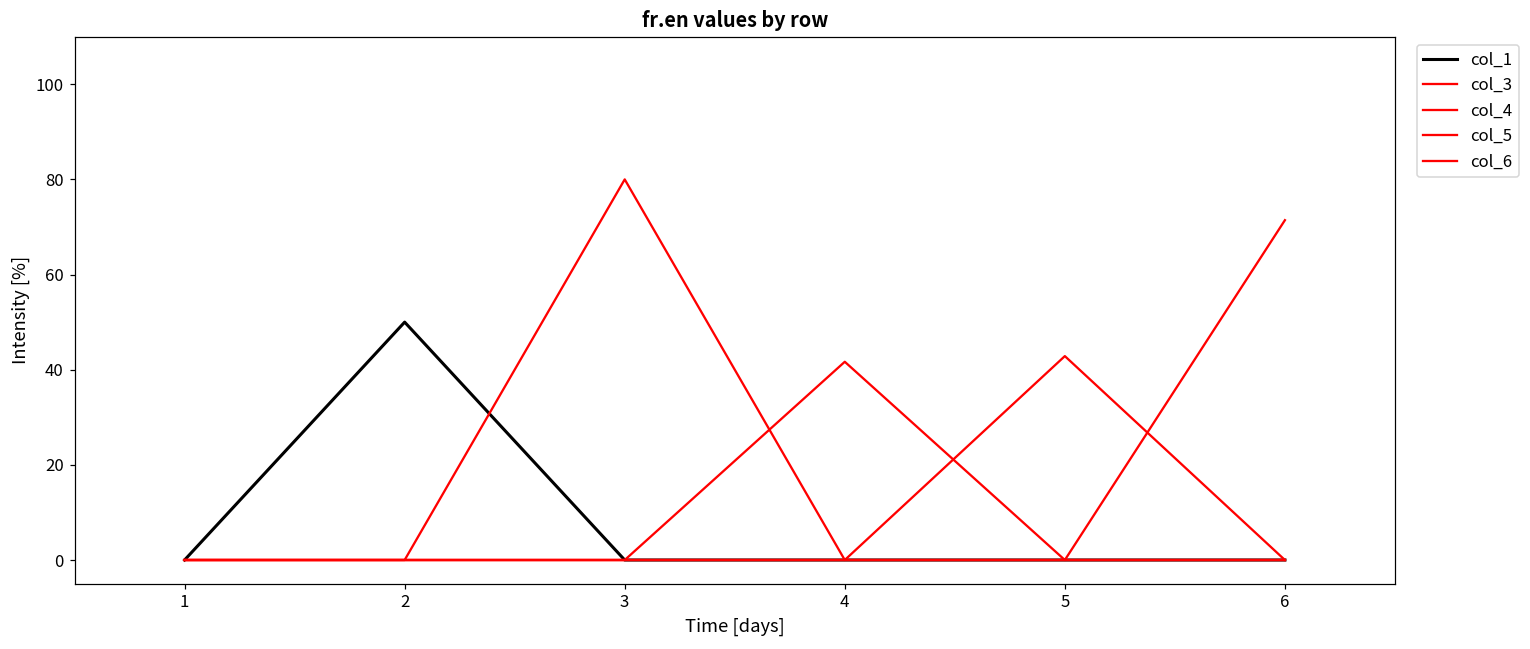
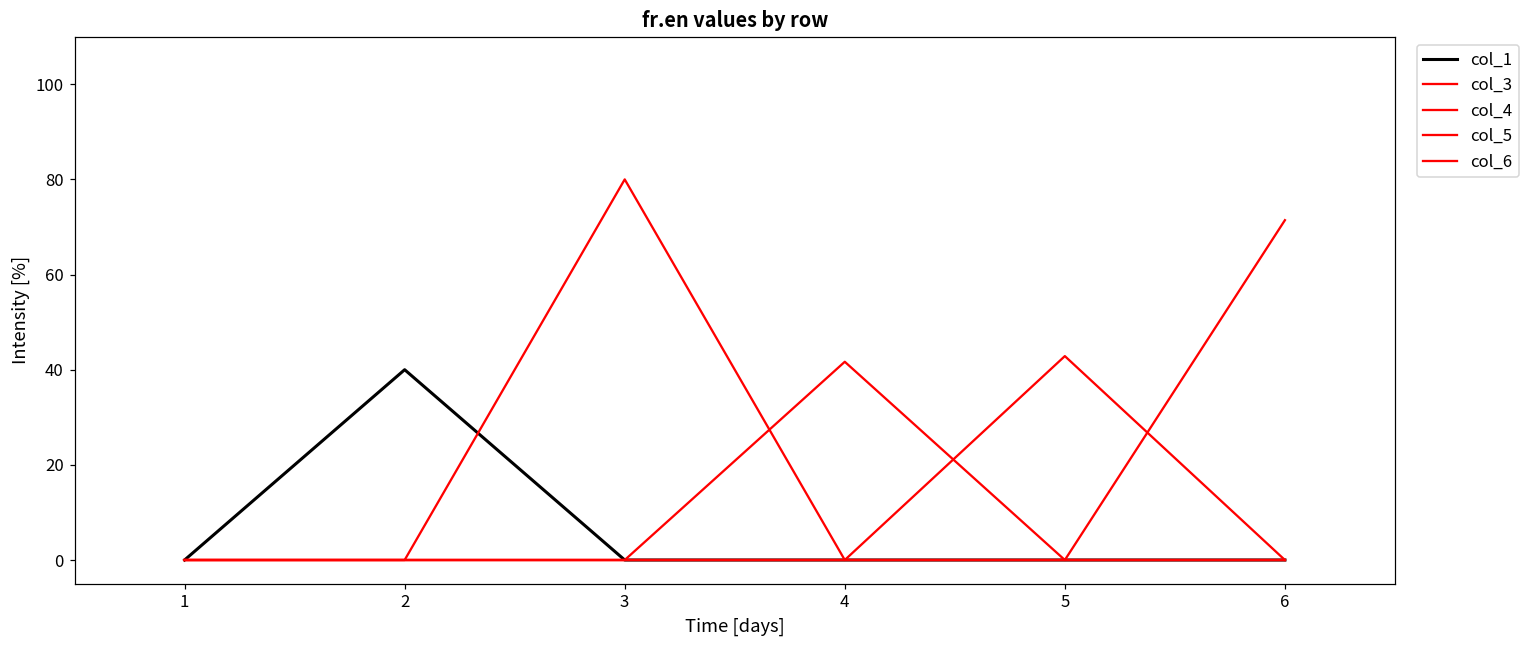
col_1, 2: 50 -> 40
